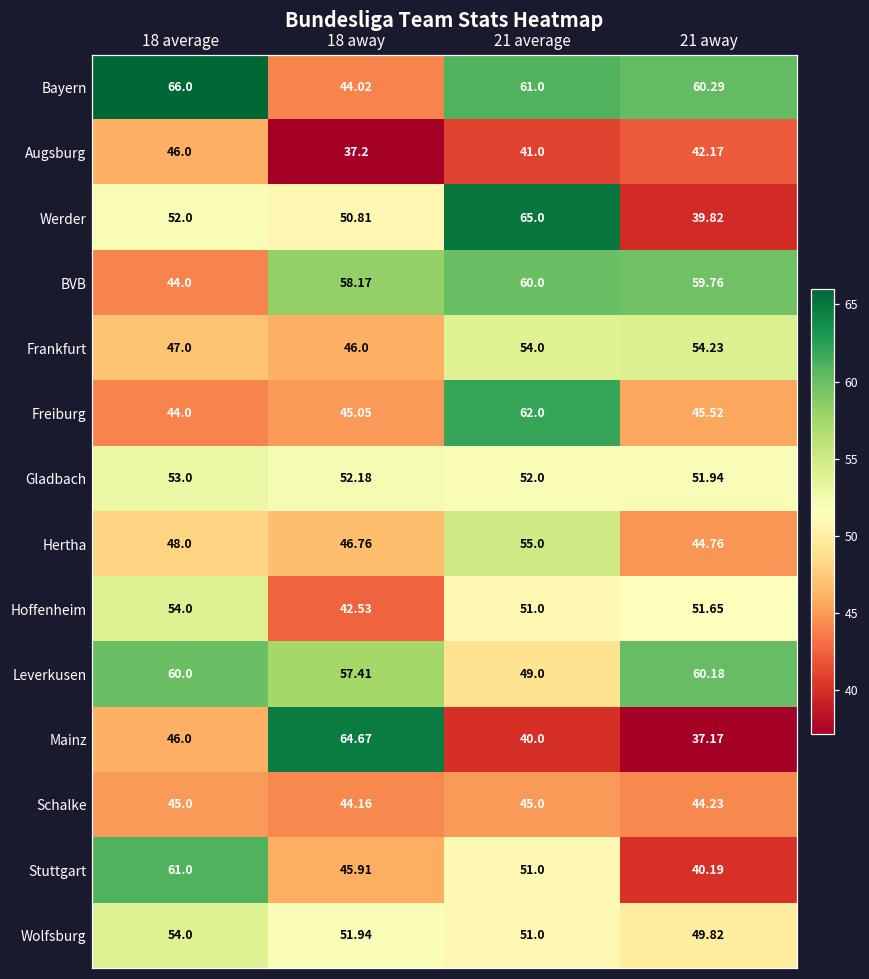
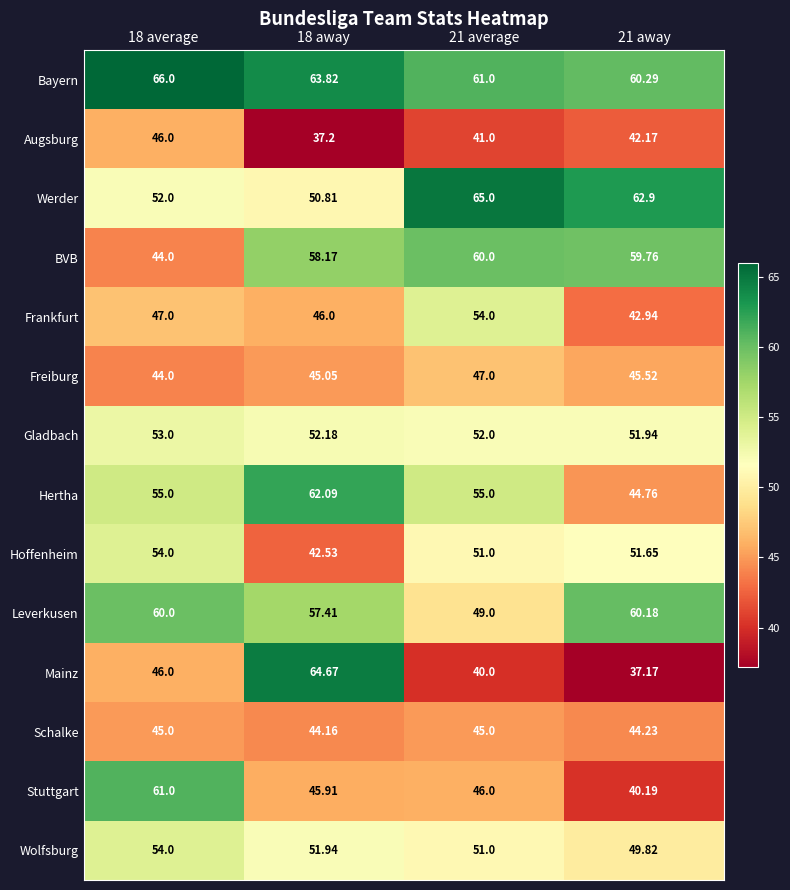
Bayern, 18 away: 44.02 -> 63.82
Werder, 21 away: 39.82 -> 62.9
Frankfurt, 21 away: 54.23 -> 42.94
Freiburg, 21 average: 62.0 -> 47.0
Hertha, 18 average: 48.0 -> 55.0
Hertha, 18 away: 46.76 -> 62.09
Stuttgart, 21 average: 51.0 -> 46.0
